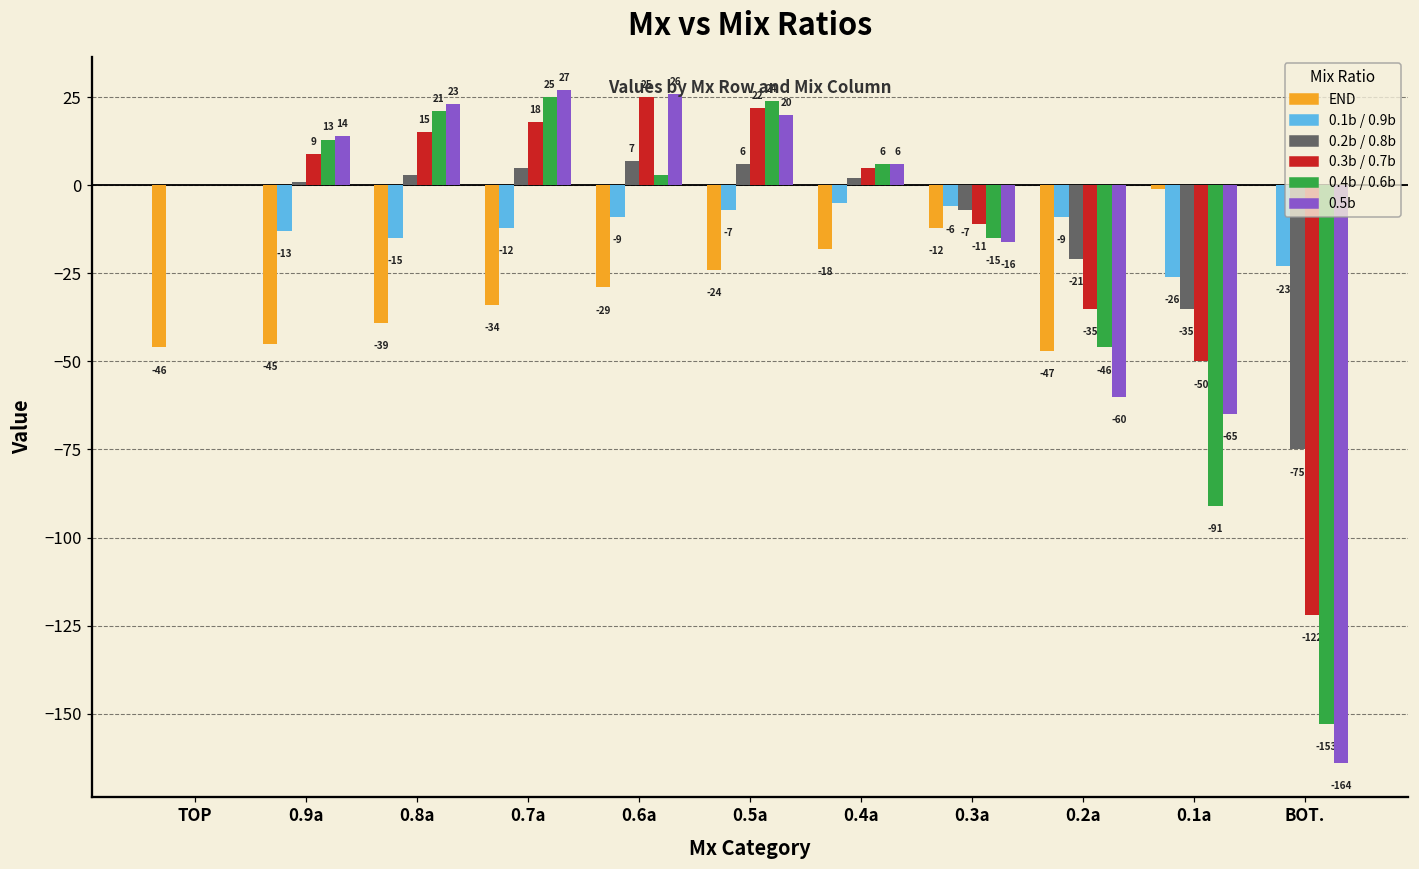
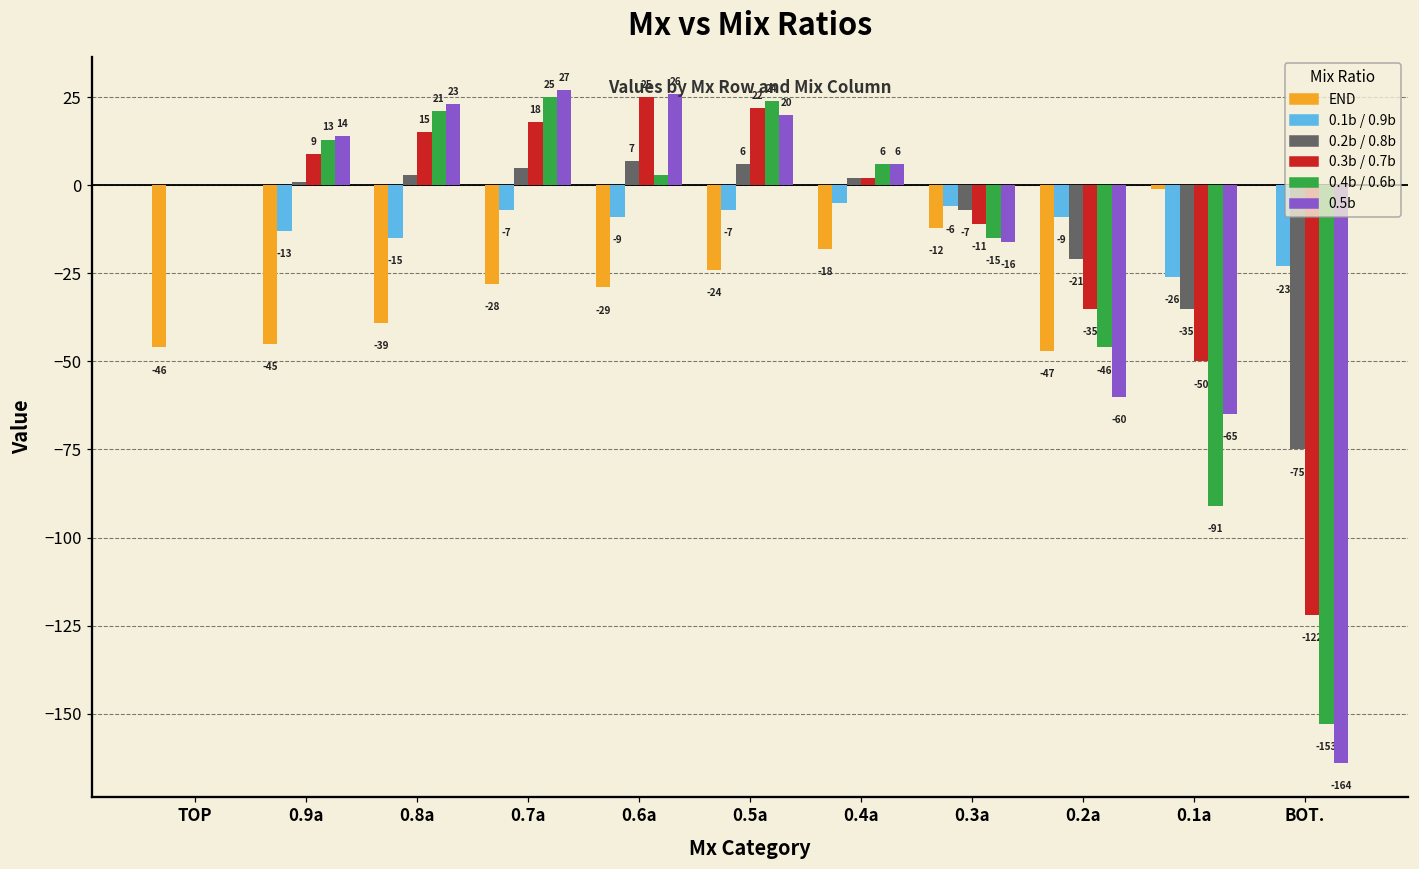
END, 0.7a: -34 -> -28
0.1b / 0.9b, 0.7a: -12 -> -7
0.3b / 0.7b, 0.4a: 5 -> 2
